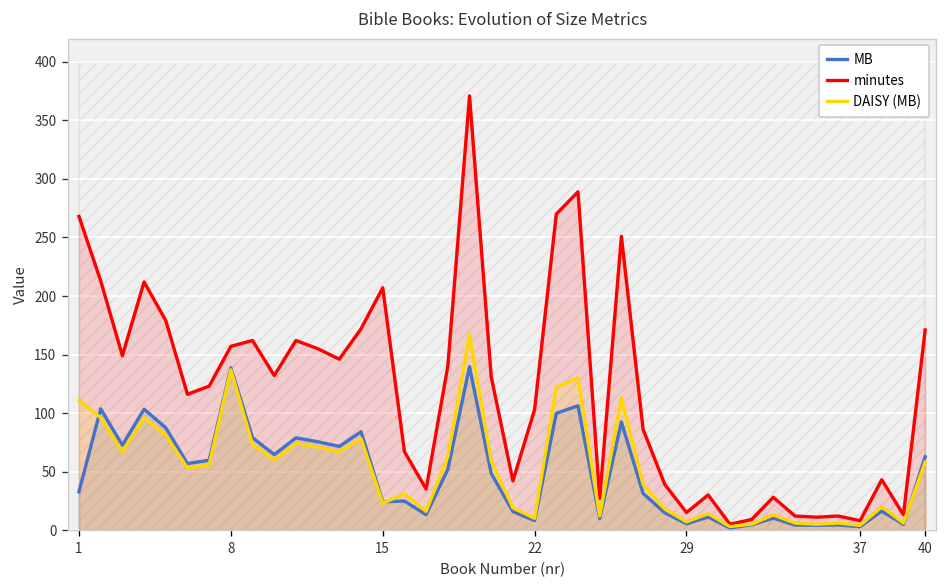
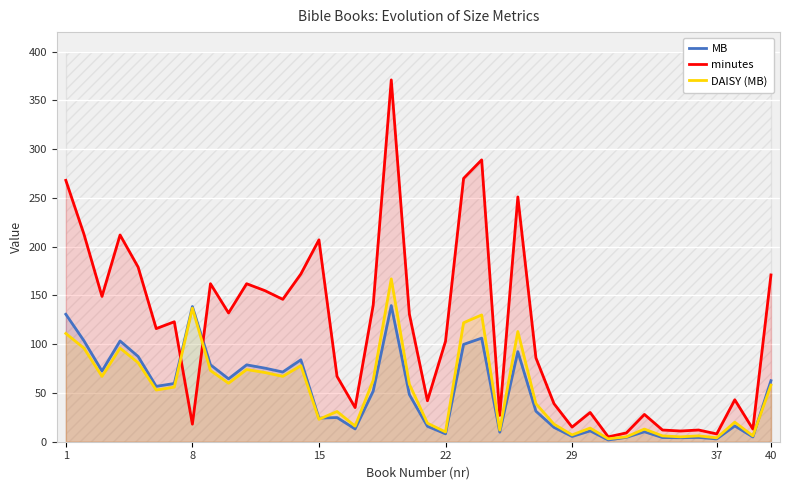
MB, 1: 30 -> 130
minutes, 8: 160 -> 20
